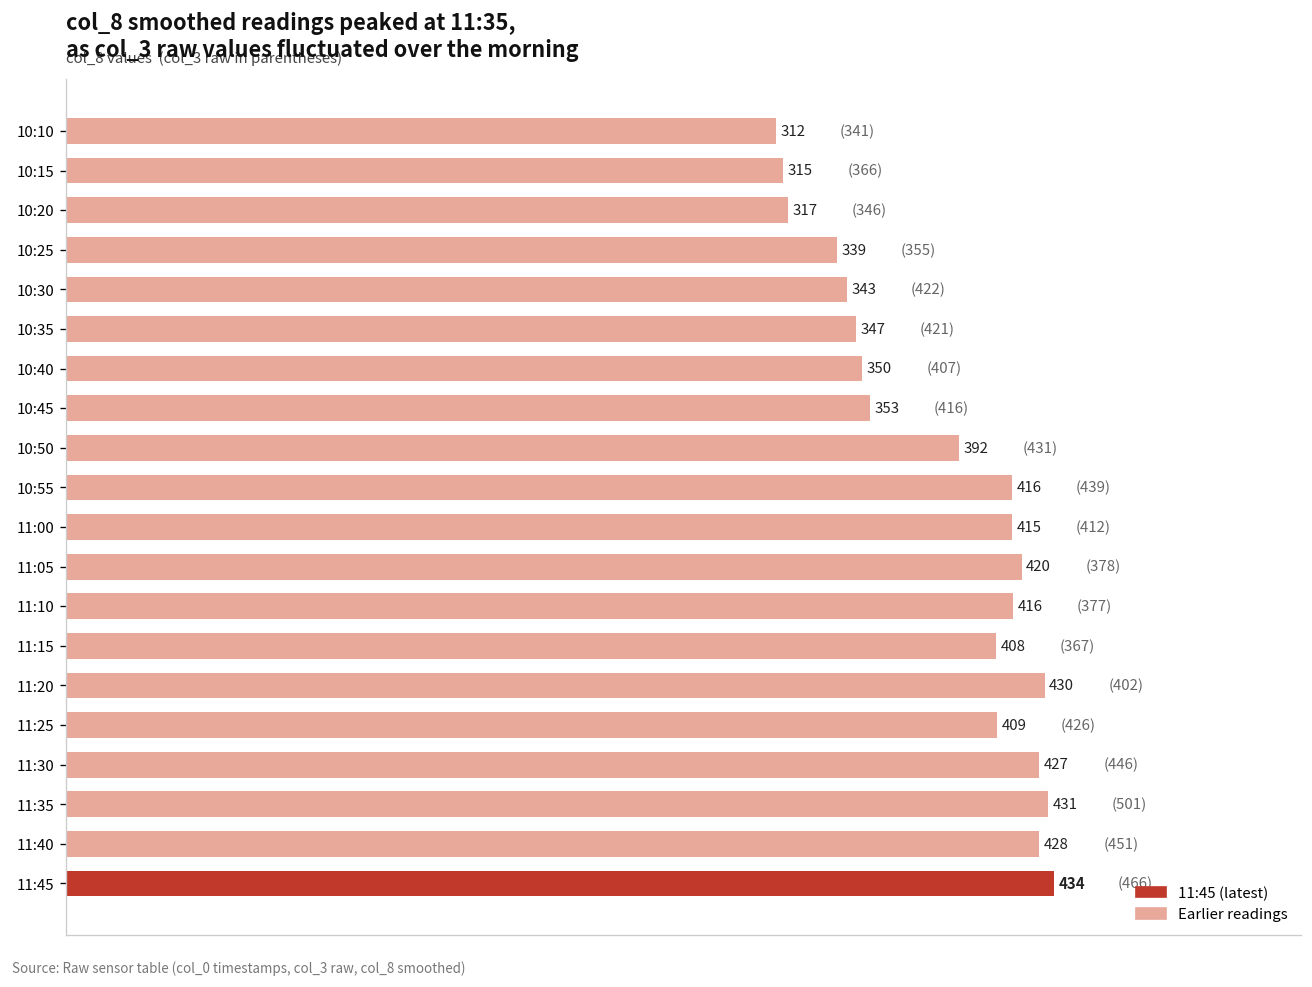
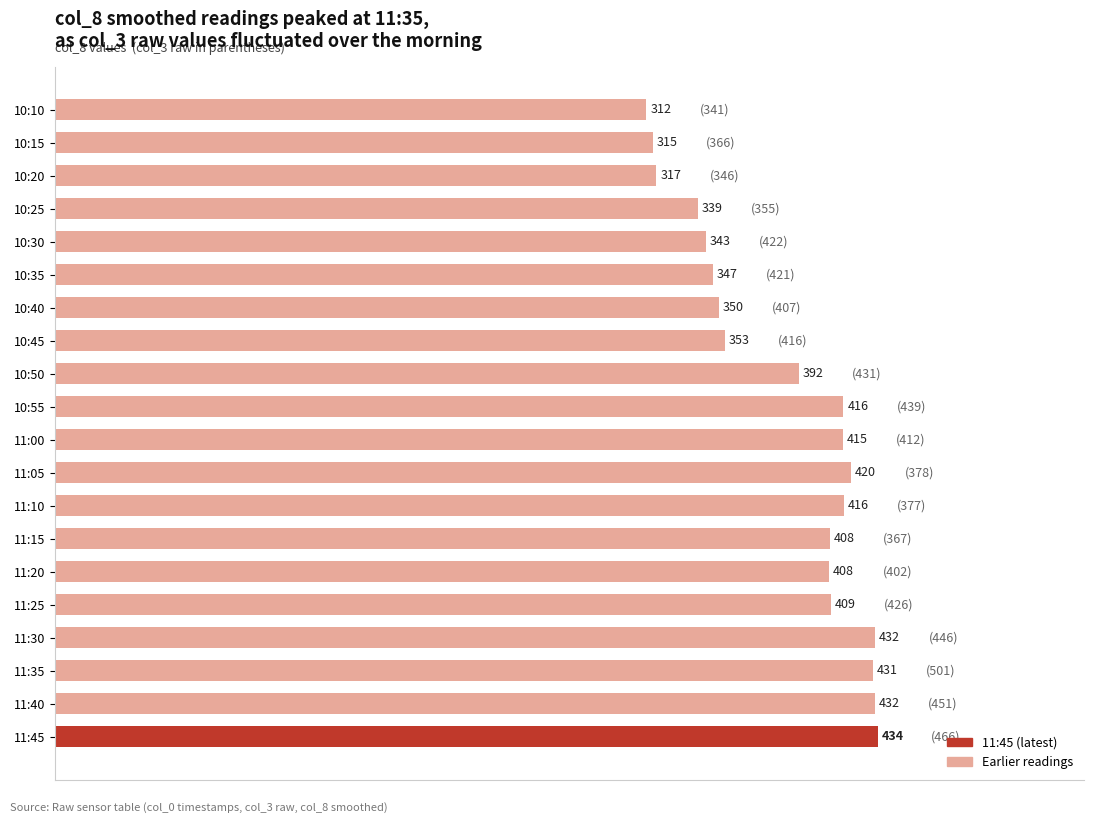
11:20: 430 -> 408
11:30: 427 -> 432
11:40: 428 -> 432
